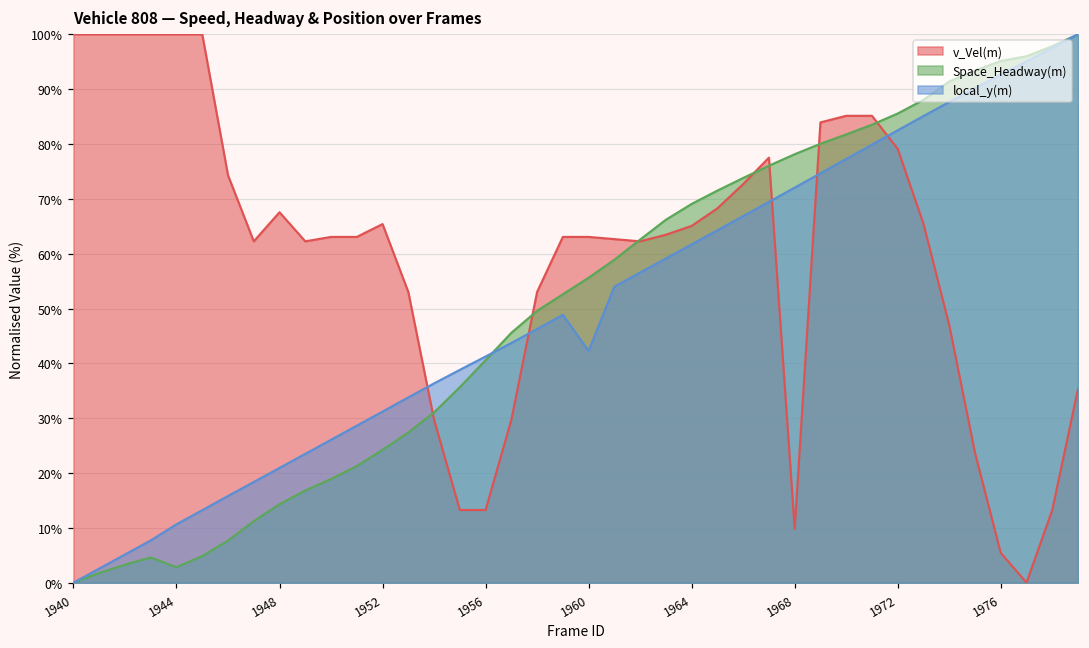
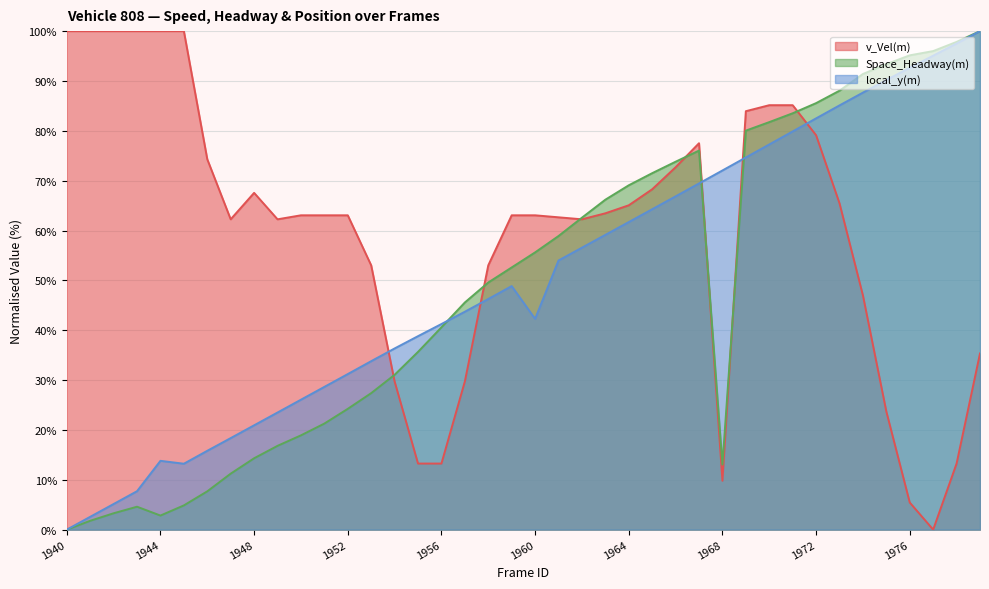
local_y(m), 1944: 11% -> 14%
v_Vel(m), 1952: 65% -> 63%
Space_Headway(m), 1968: 78% -> 13%
